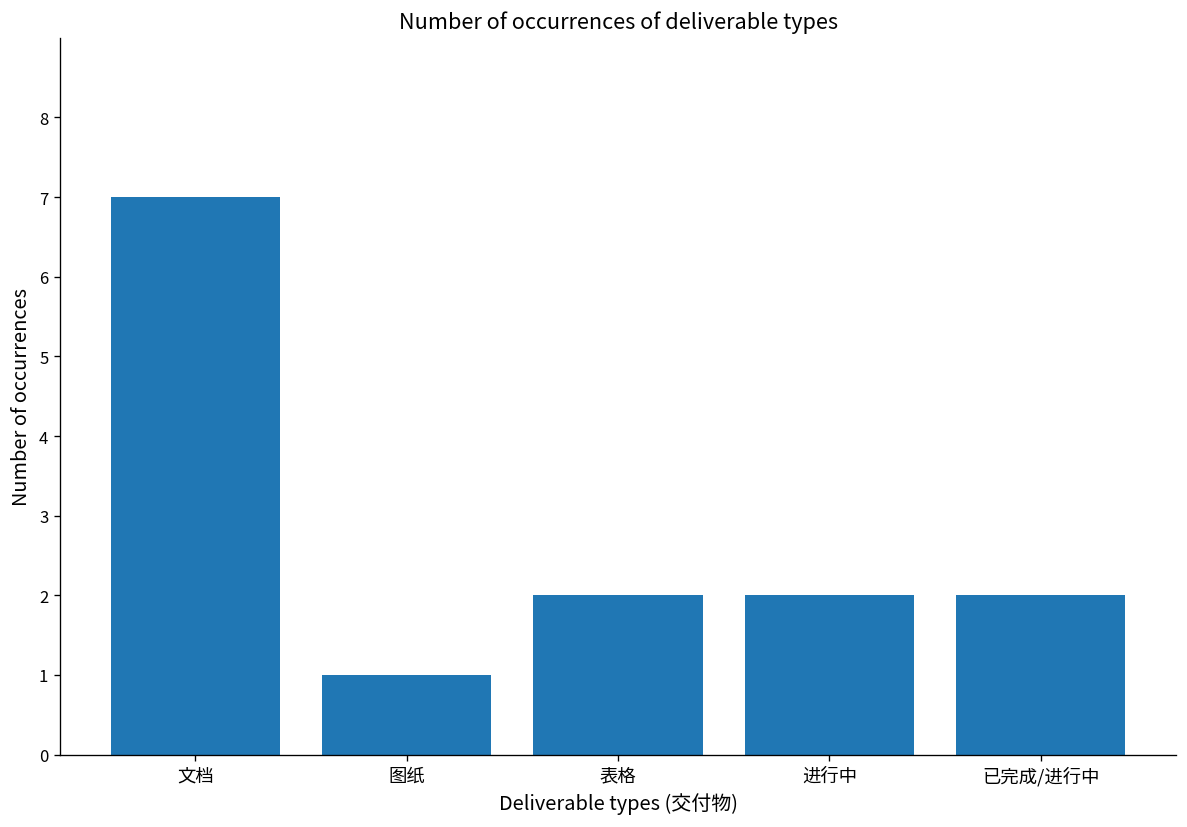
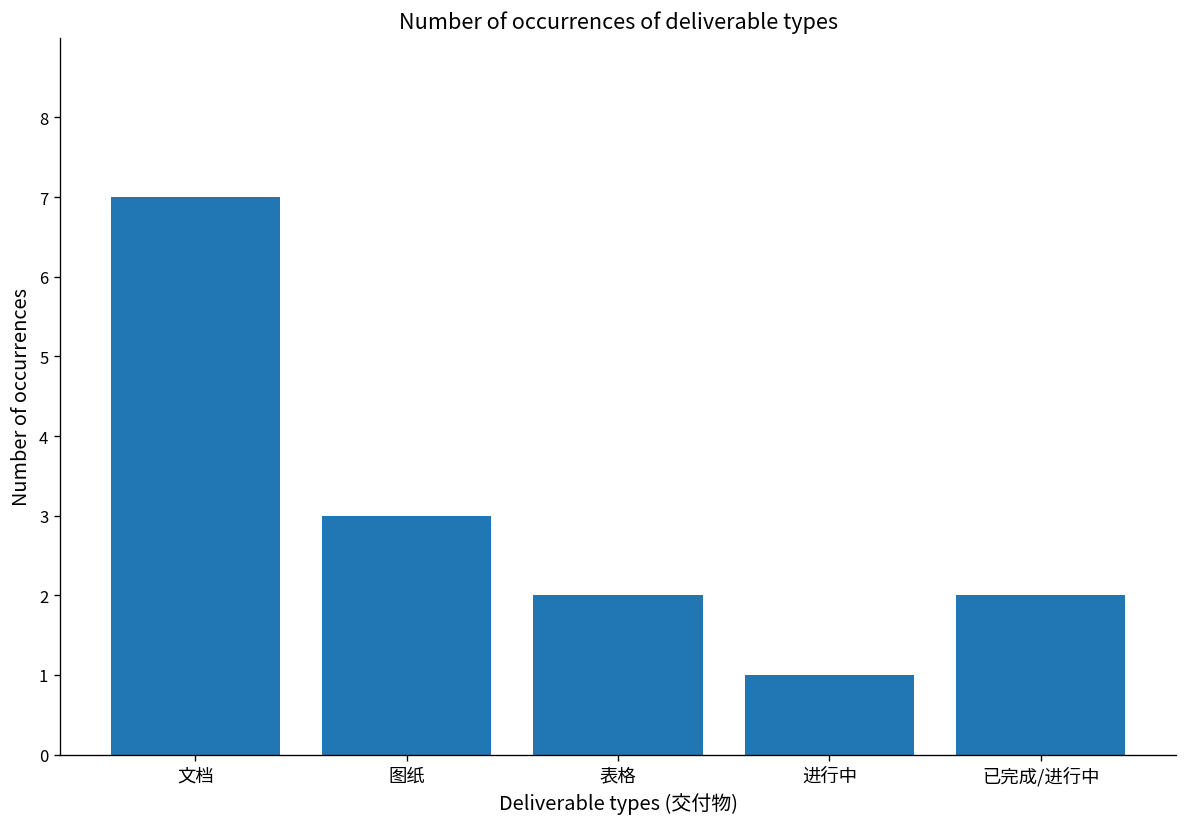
图纸: 1 -> 3
进行中: 2 -> 1
